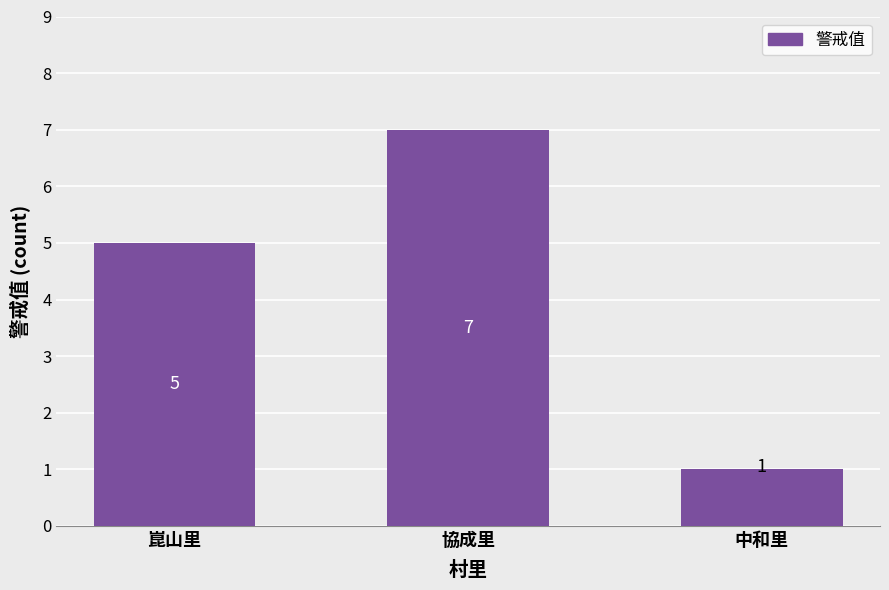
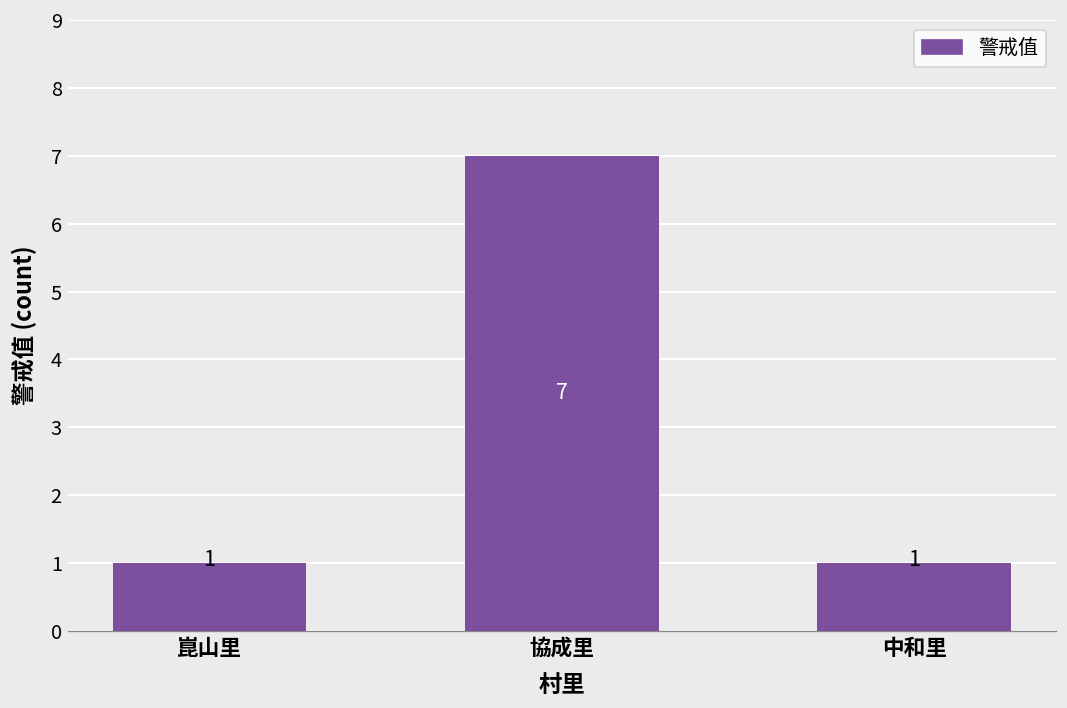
崑山里: 5 -> 1
